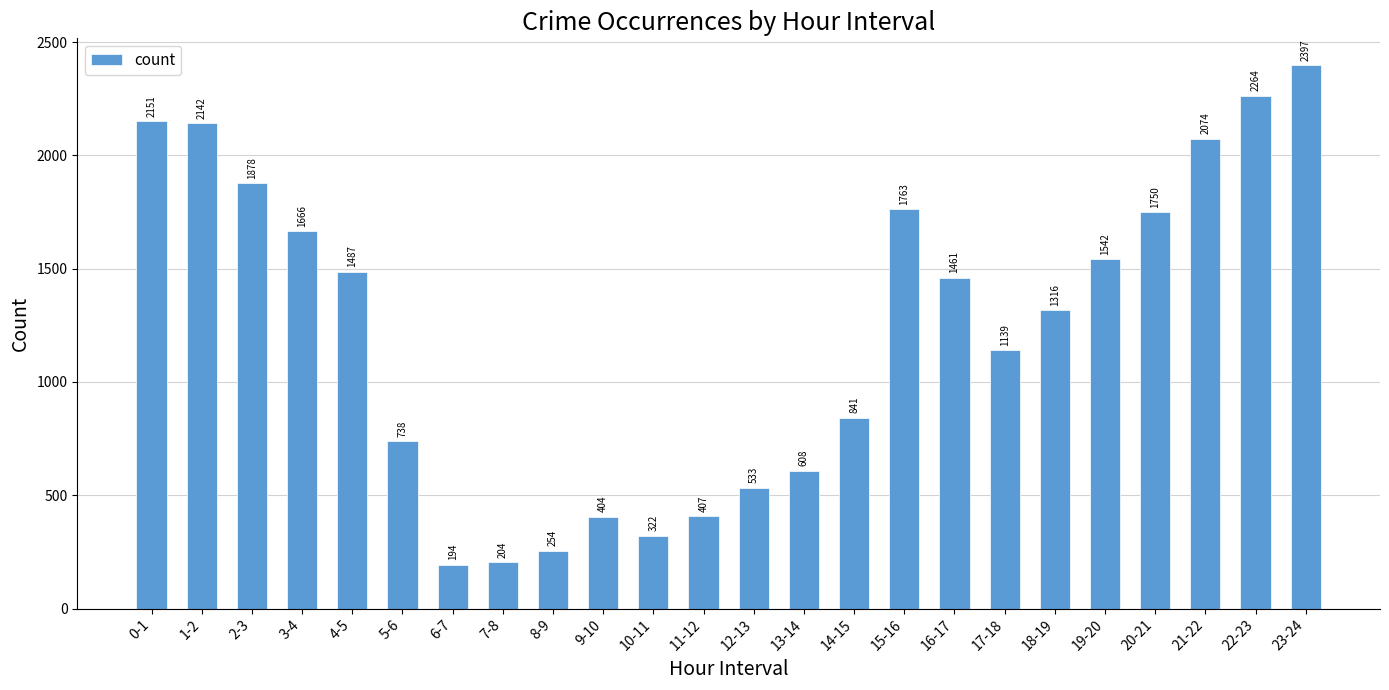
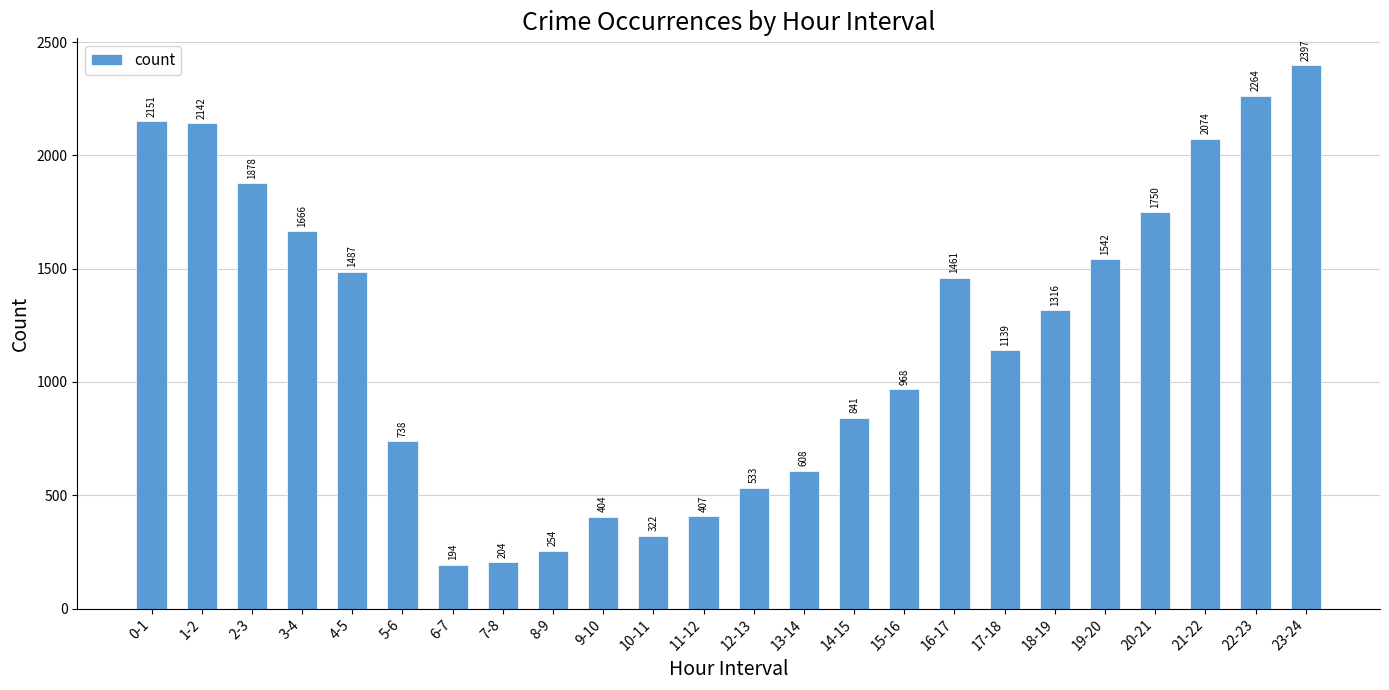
15-16: 1763 -> 968
